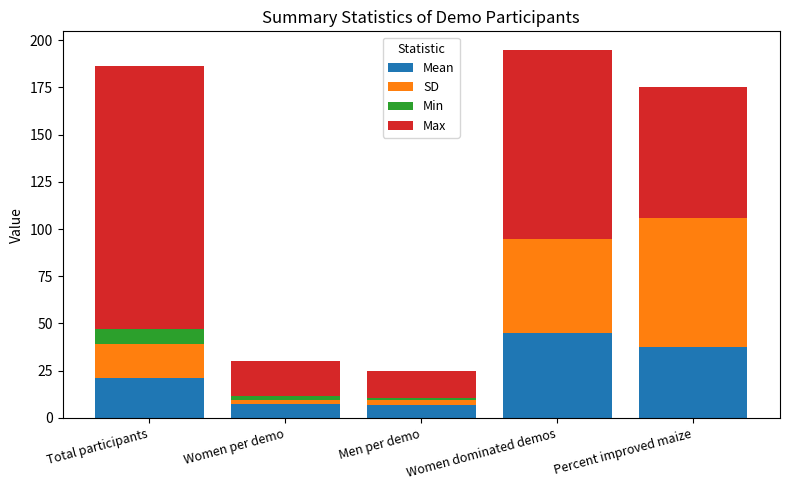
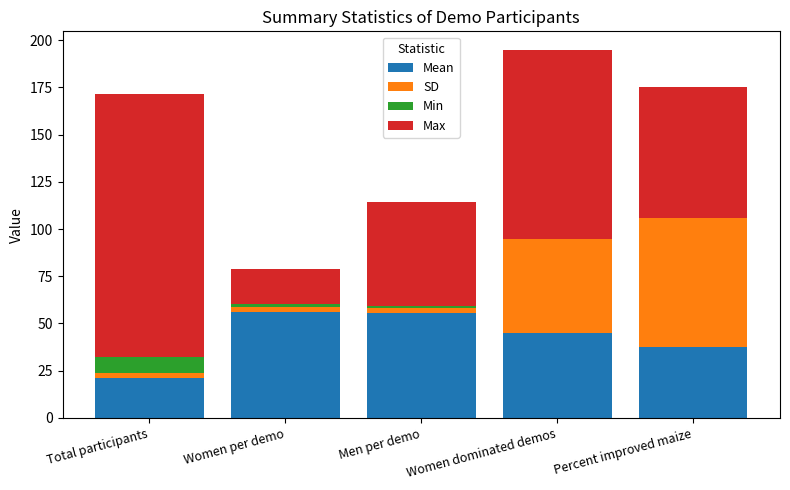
SD, Total participants: 18 -> 3
Mean, Women per demo: 7 -> 56
Mean, Men per demo: 7 -> 55
Max, Men per demo: 14 -> 55
